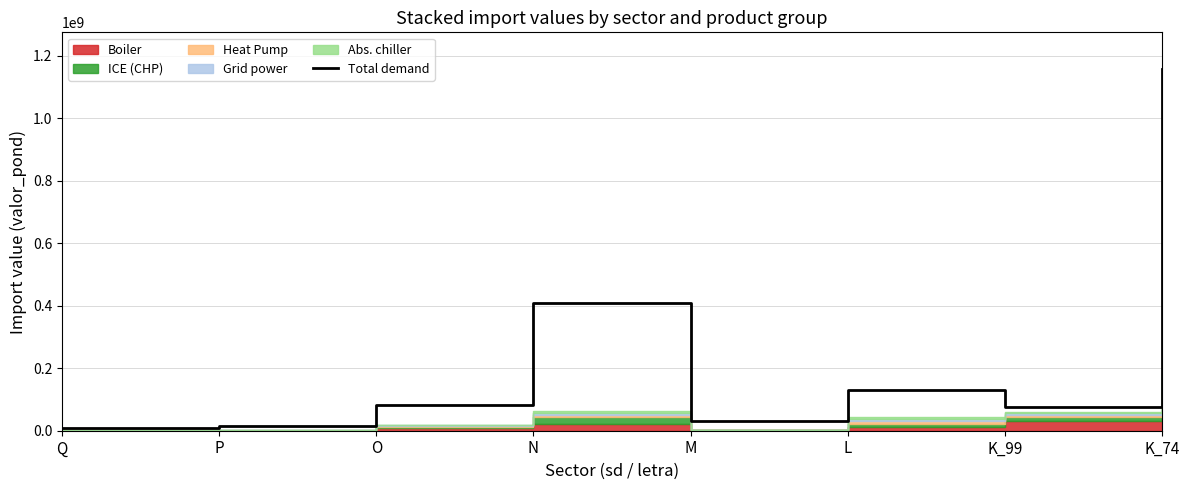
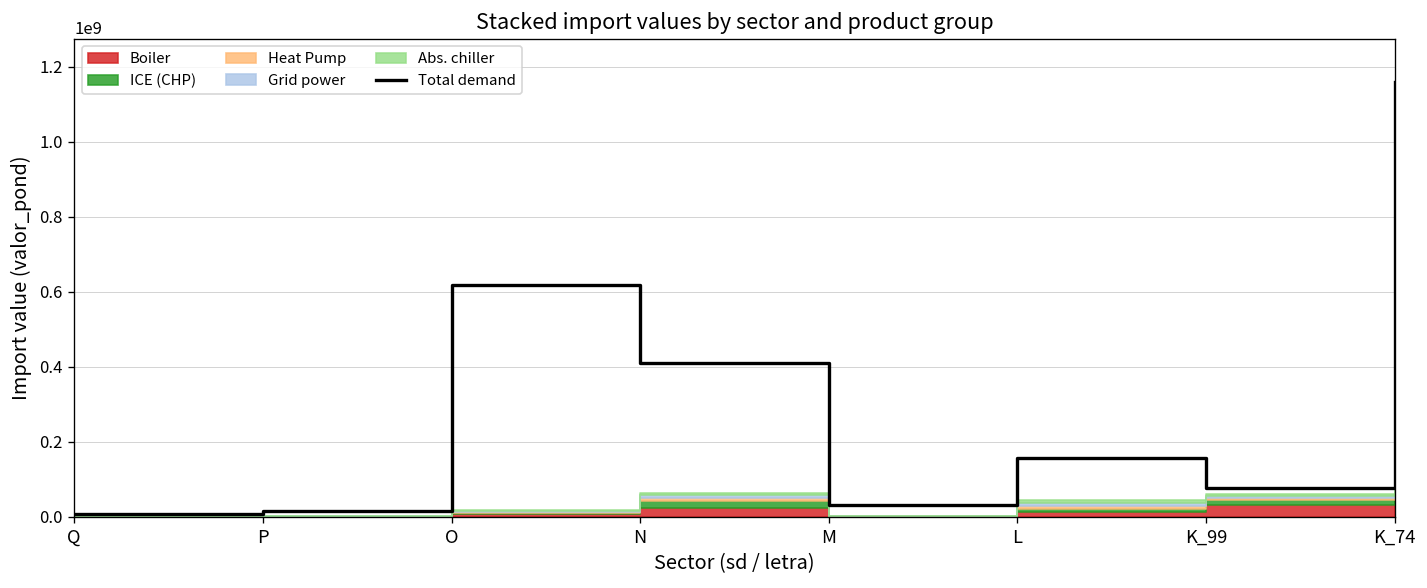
Total demand, O: 80000000 -> 620000000
Total demand, L: 130000000 -> 160000000
